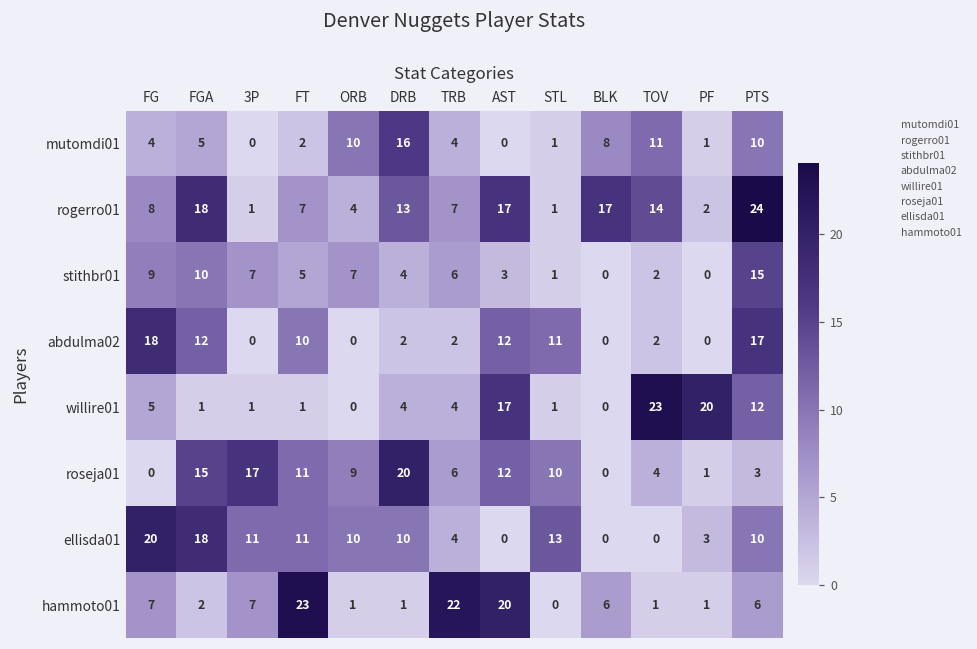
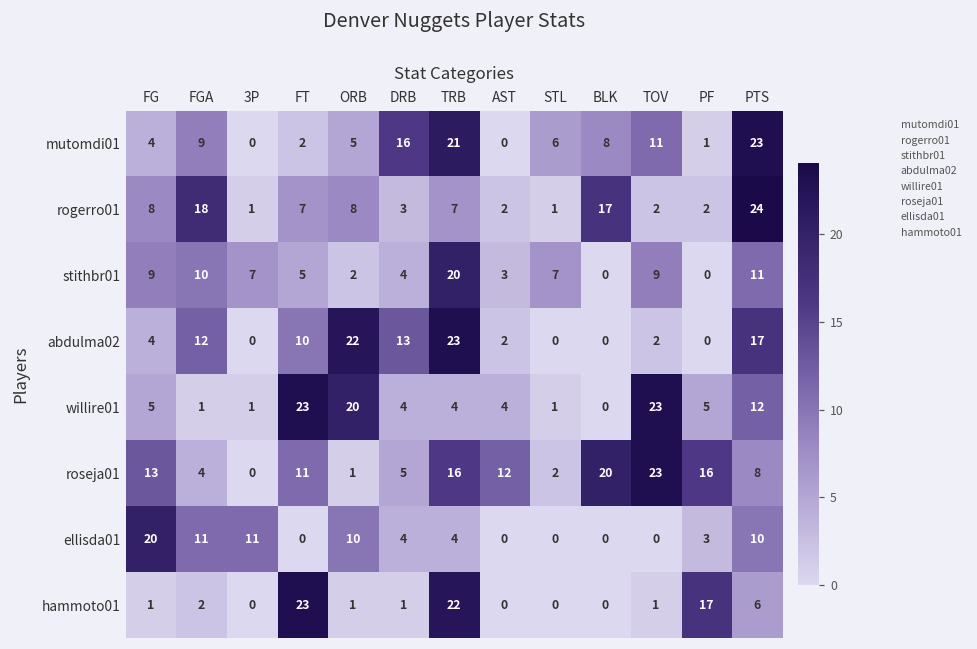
mutomdi01, FGA: 5 -> 9
mutomdi01, ORB: 10 -> 5
mutomdi01, TRB: 4 -> 21
mutomdi01, STL: 1 -> 6
mutomdi01, PTS: 10 -> 23
rogerro01, ORB: 4 -> 8
rogerro01, DRB: 13 -> 3
rogerro01, AST: 17 -> 2
rogerro01, TOV: 14 -> 2
stithbr01, ORB: 7 -> 2
stithbr01, TRB: 6 -> 20
stithbr01, STL: 1 -> 7
stithbr01, TOV: 2 -> 9
stithbr01, PTS: 15 -> 11
abdulma02, FG: 18 -> 4
abdulma02, ORB: 0 -> 22
abdulma02, DRB: 2 -> 13
abdulma02, TRB: 2 -> 23
abdulma02, AST: 12 -> 2
abdulma02, STL: 11 -> 0
willire01, FT: 1 -> 23
willire01, ORB: 0 -> 20
willire01, AST: 17 -> 4
willire01, PF: 20 -> 5
roseja01, FG: 0 -> 13
roseja01, FGA: 15 -> 4
roseja01, 3P: 17 -> 0
roseja01, ORB: 9 -> 1
roseja01, DRB: 20 -> 5
roseja01, TRB: 6 -> 16
roseja01, STL: 10 -> 2
roseja01, BLK: 0 -> 20
roseja01, TOV: 4 -> 23
roseja01, PF: 1 -> 16
roseja01, PTS: 3 -> 8
ellisda01, FGA: 18 -> 11
ellisda01, FT: 11 -> 0
ellisda01, DRB: 10 -> 4
ellisda01, STL: 13 -> 0
hammoto01, FG: 7 -> 1
hammoto01, 3P: 7 -> 0
hammoto01, AST: 20 -> 0
hammoto01, BLK: 6 -> 0
hammoto01, PF: 1 -> 17
